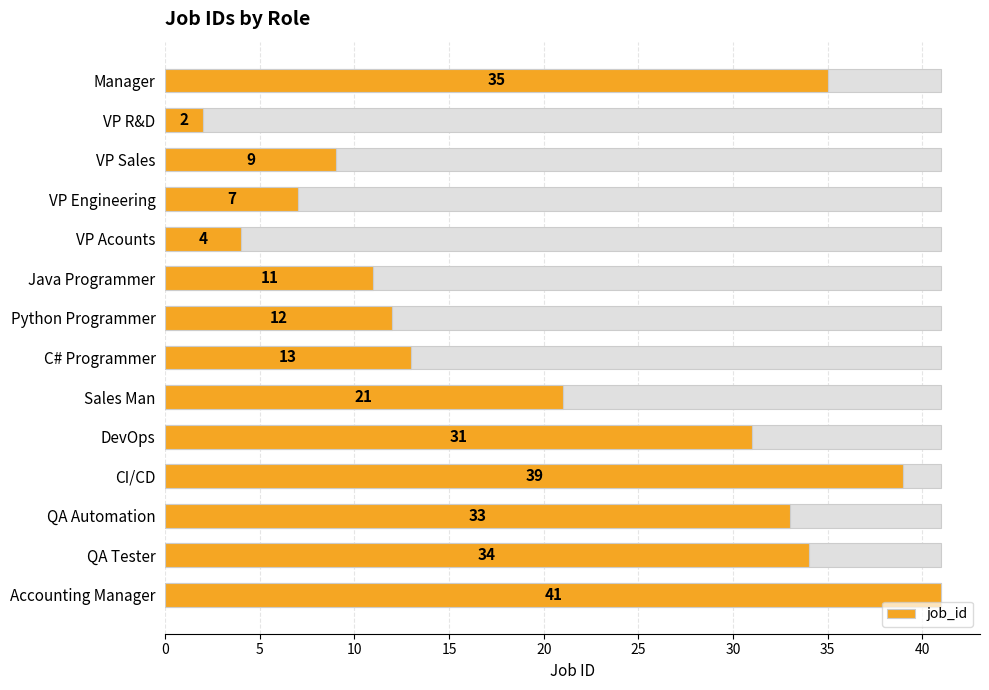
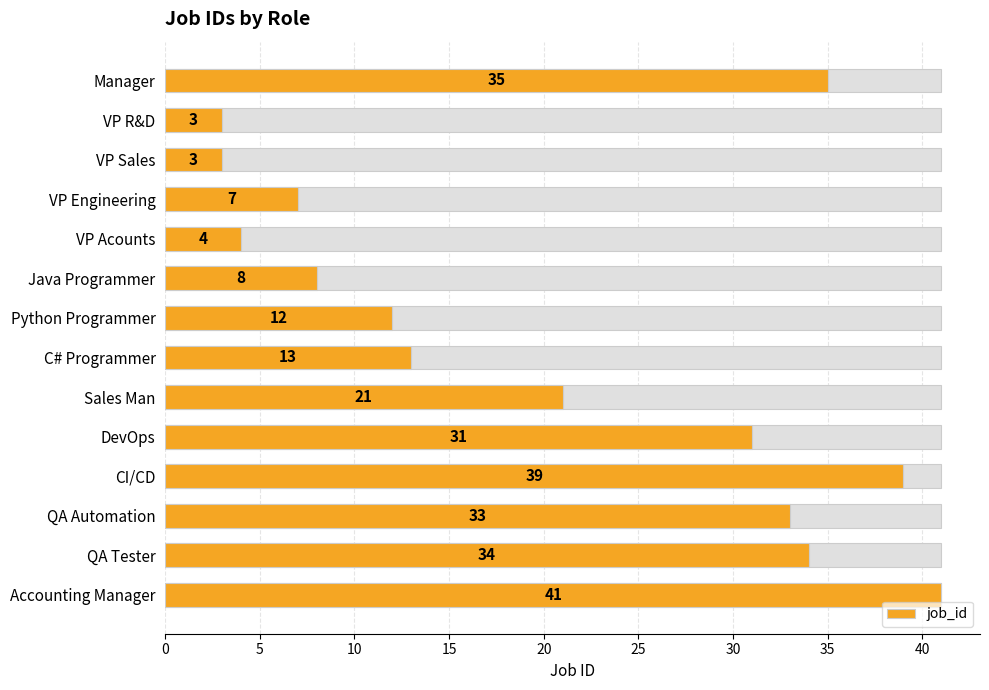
job_id, VP R&D: 2 -> 3
job_id, VP Sales: 9 -> 3
job_id, Java Programmer: 11 -> 8
